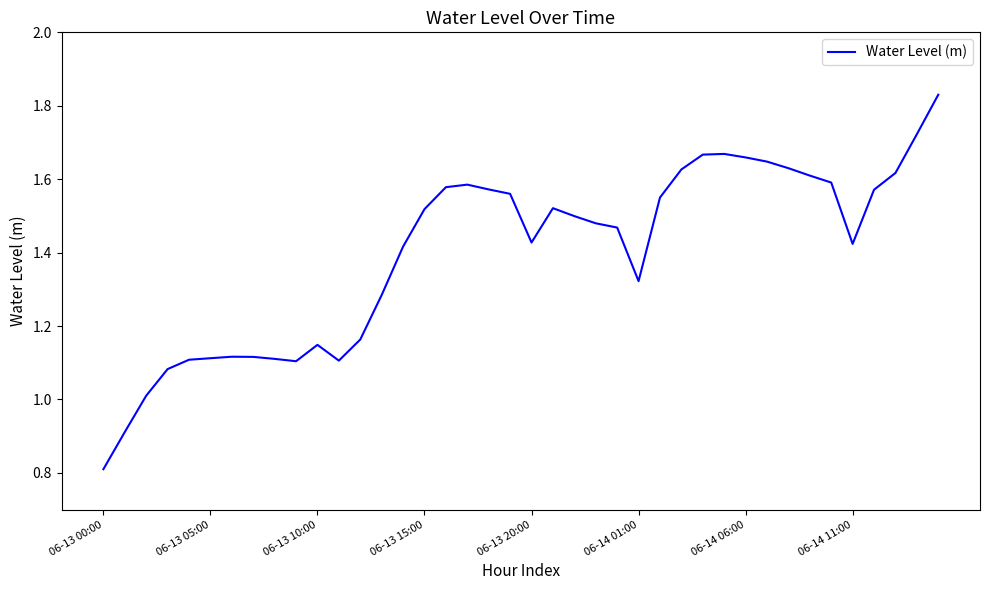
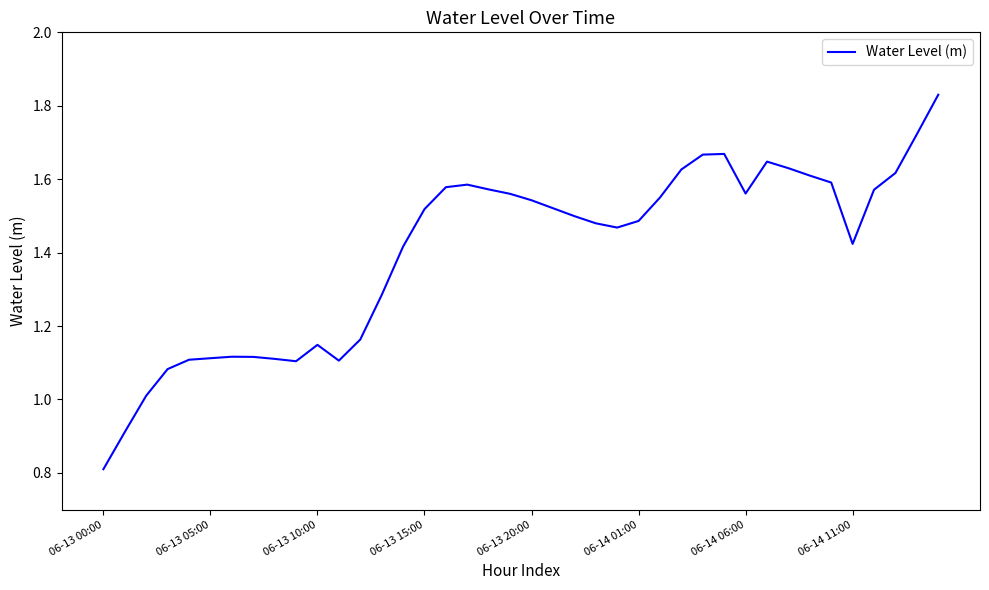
06-13 20:00: 1.43 -> 1.54
06-14 01:00: 1.32 -> 1.49
06-14 06:00: 1.66 -> 1.56
